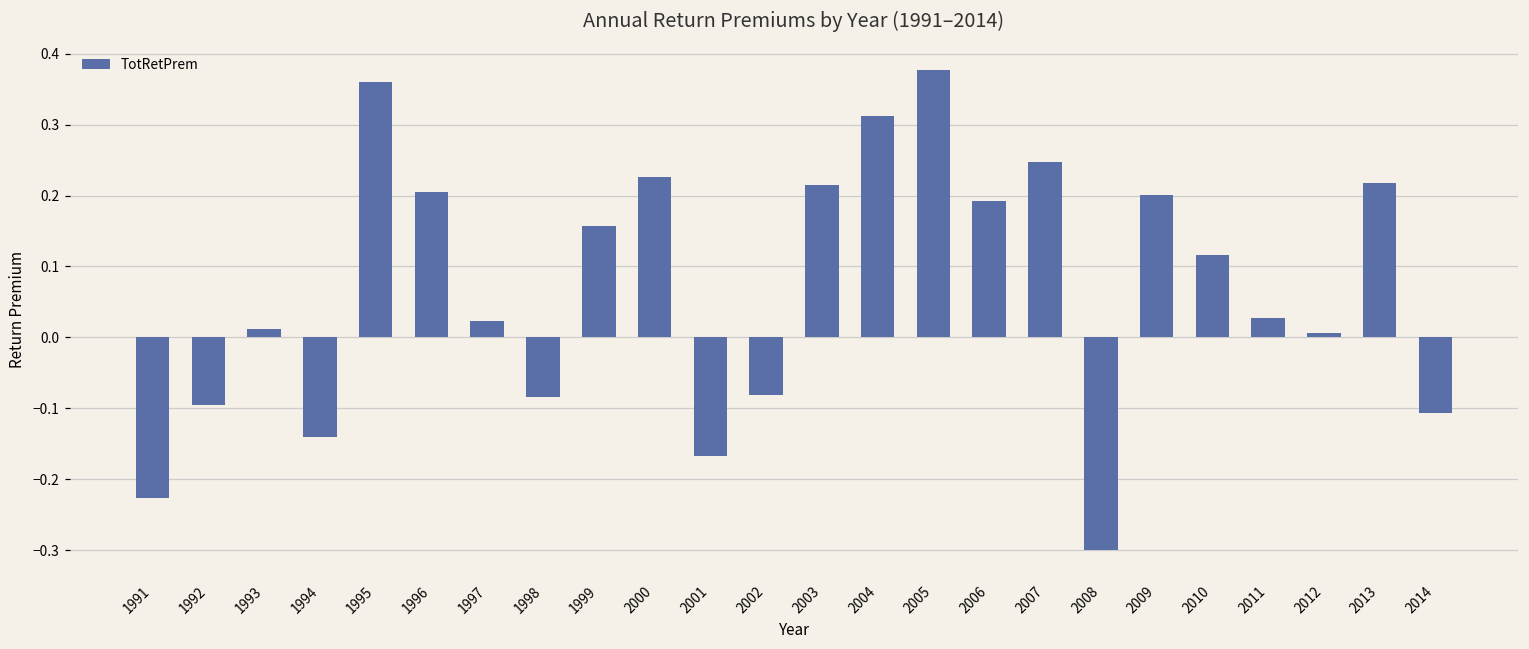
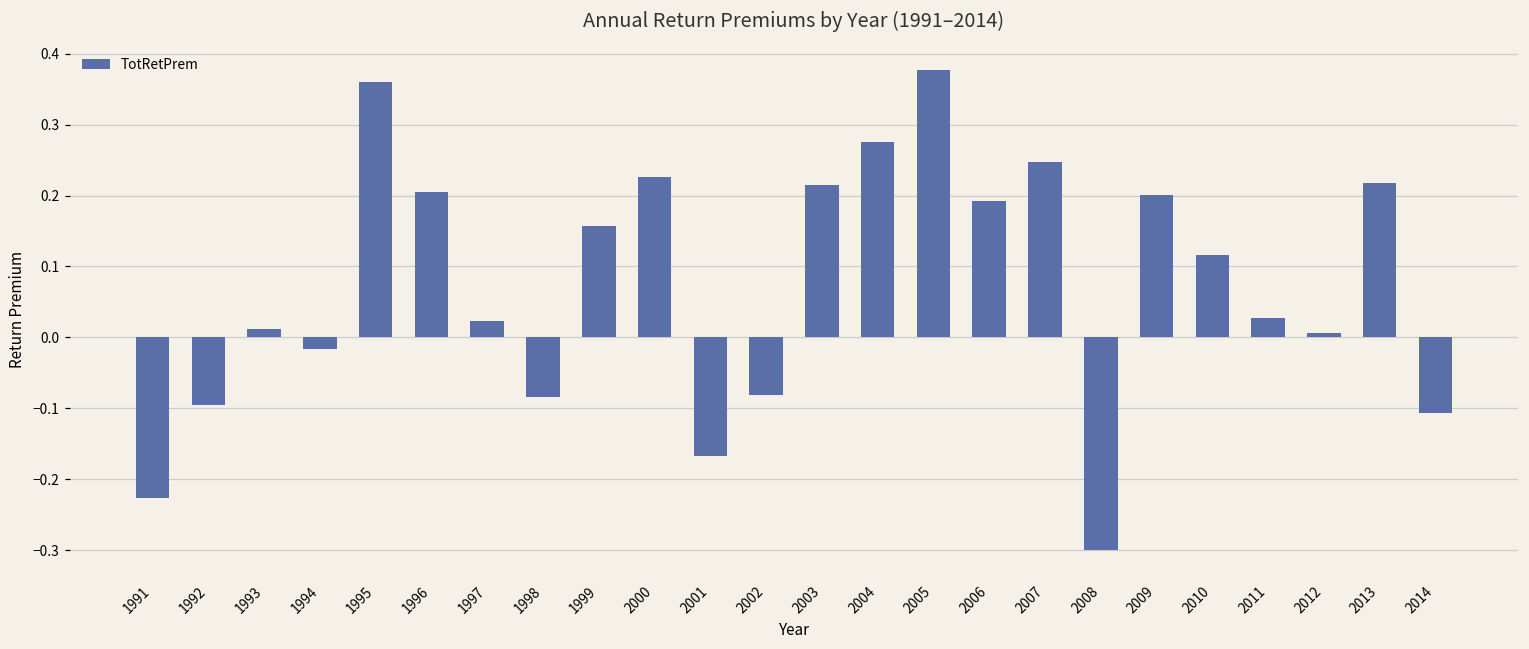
1994: -0.14 -> -0.02
2004: 0.31 -> 0.28
